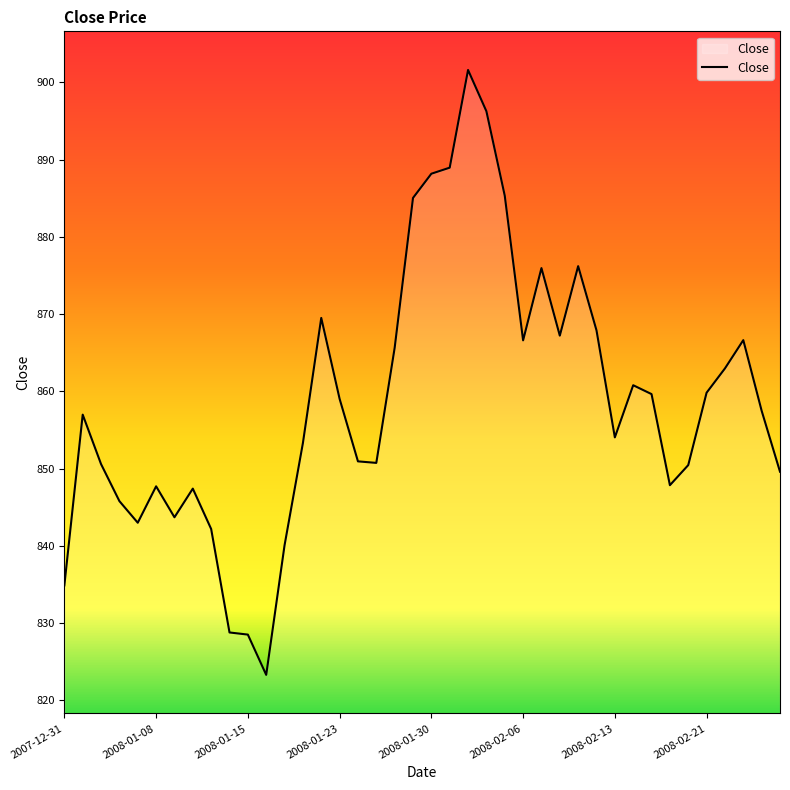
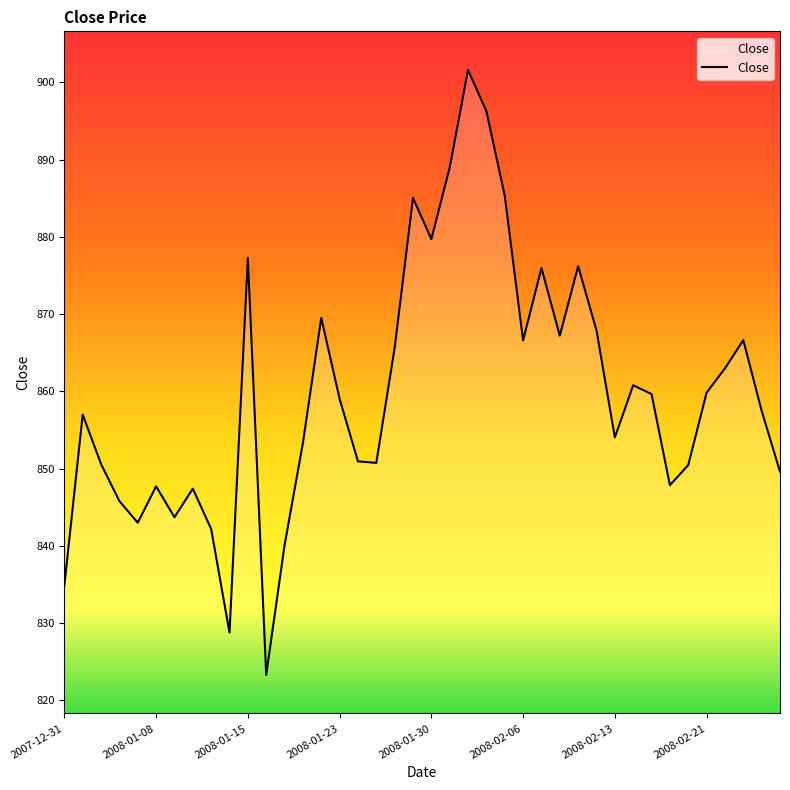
2008-01-15: 829 -> 877
2008-01-30: 888 -> 880
